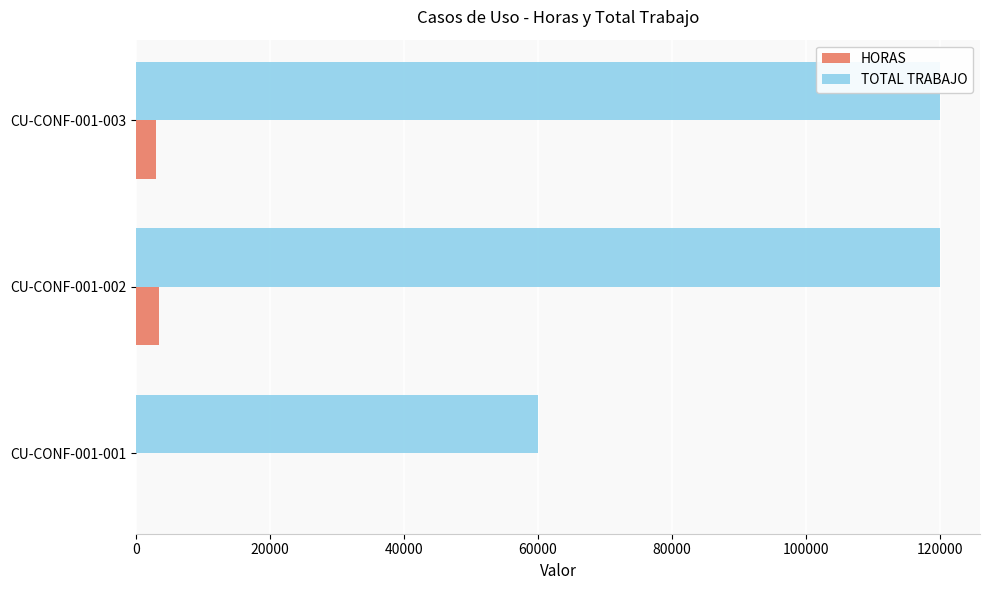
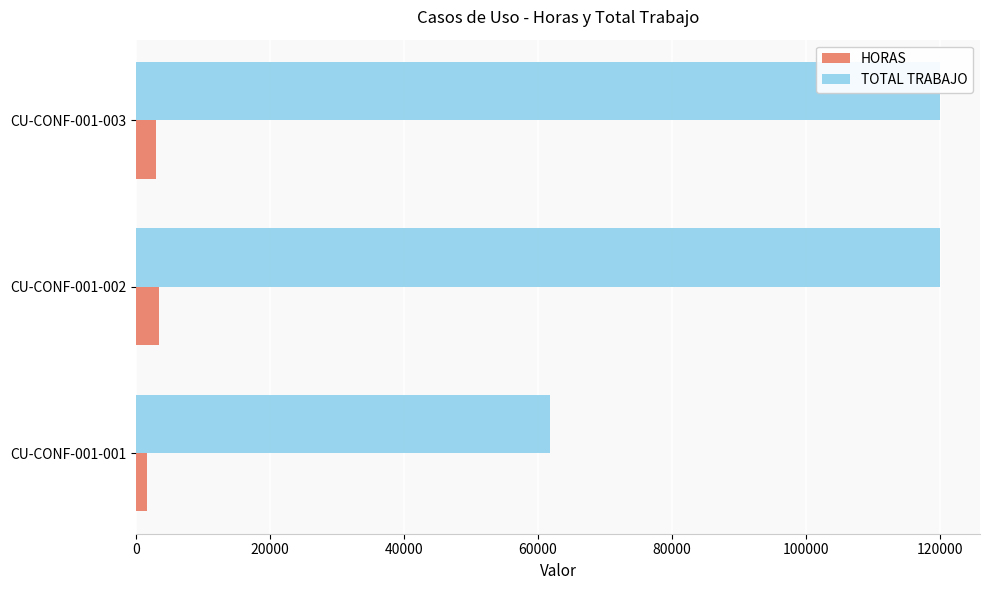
TOTAL TRABAJO, CU-CONF-001-001: 60000 -> 62000
HORAS, CU-CONF-001-001: 0 -> 2000
